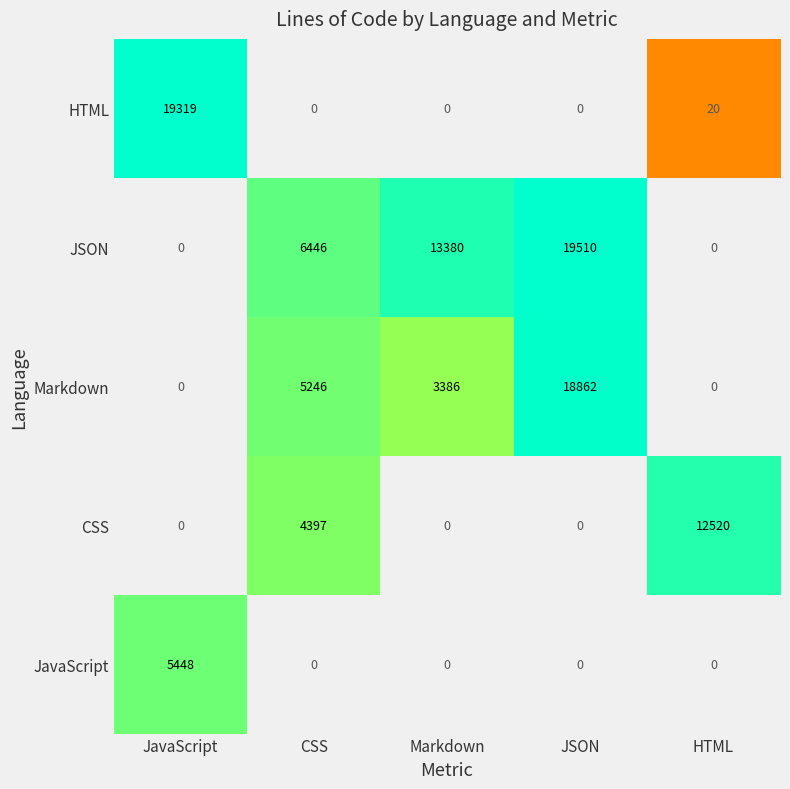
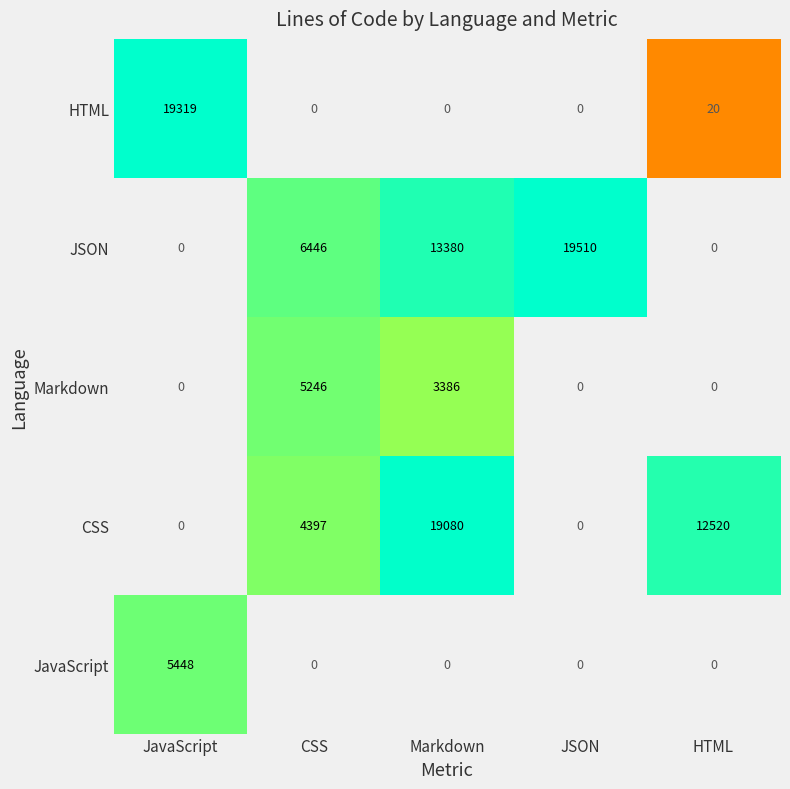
Markdown, JSON: 18862 -> 0
CSS, Markdown: 0 -> 19080
